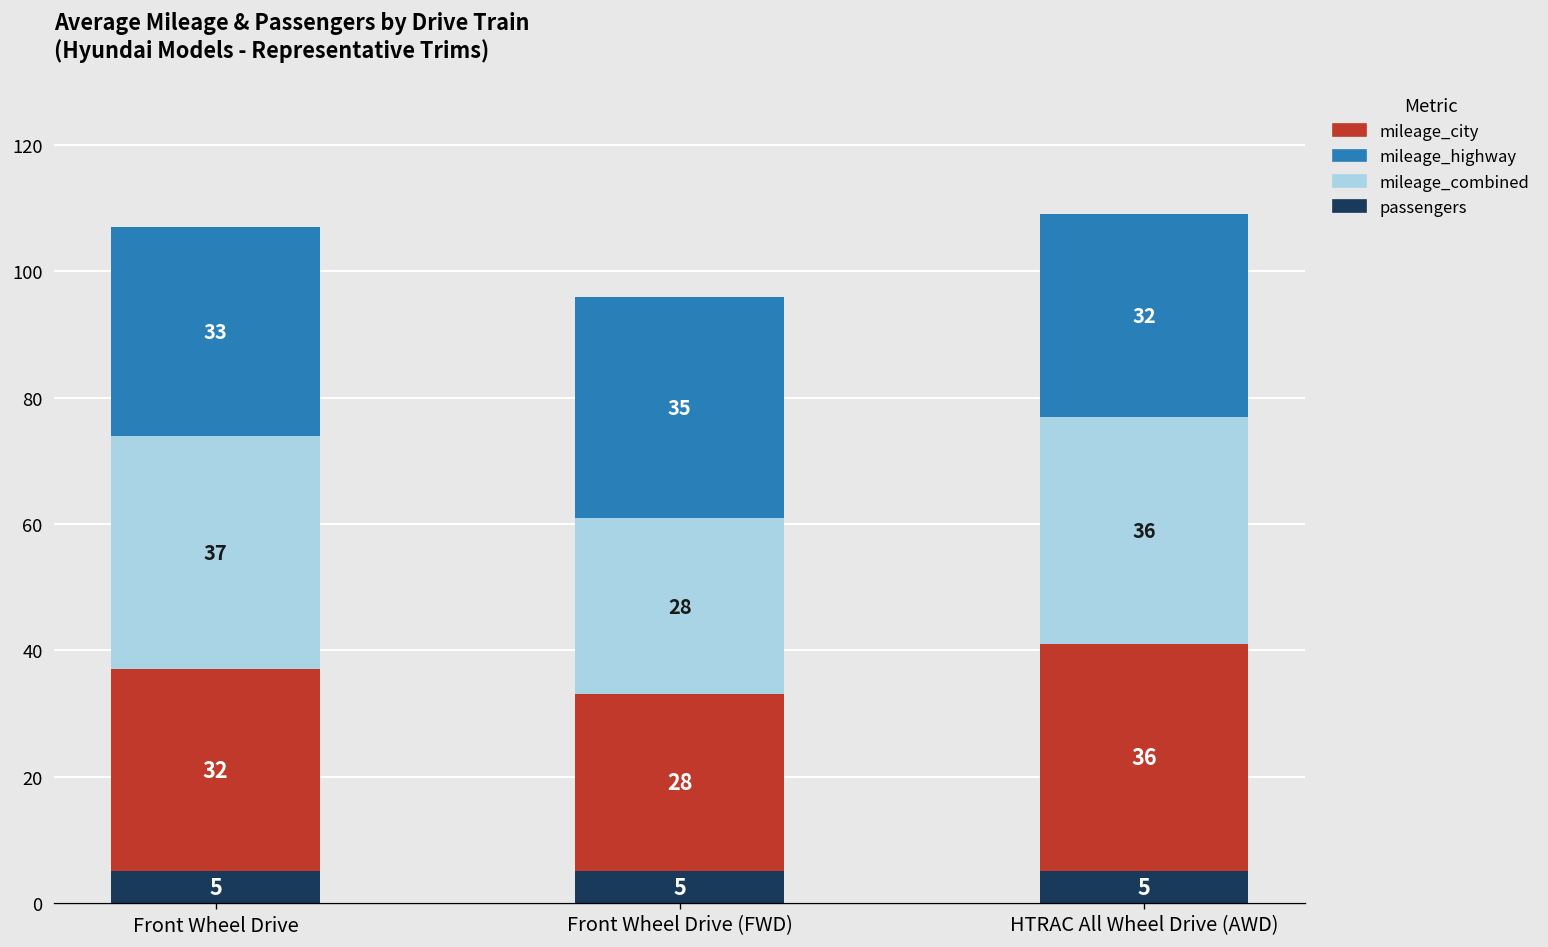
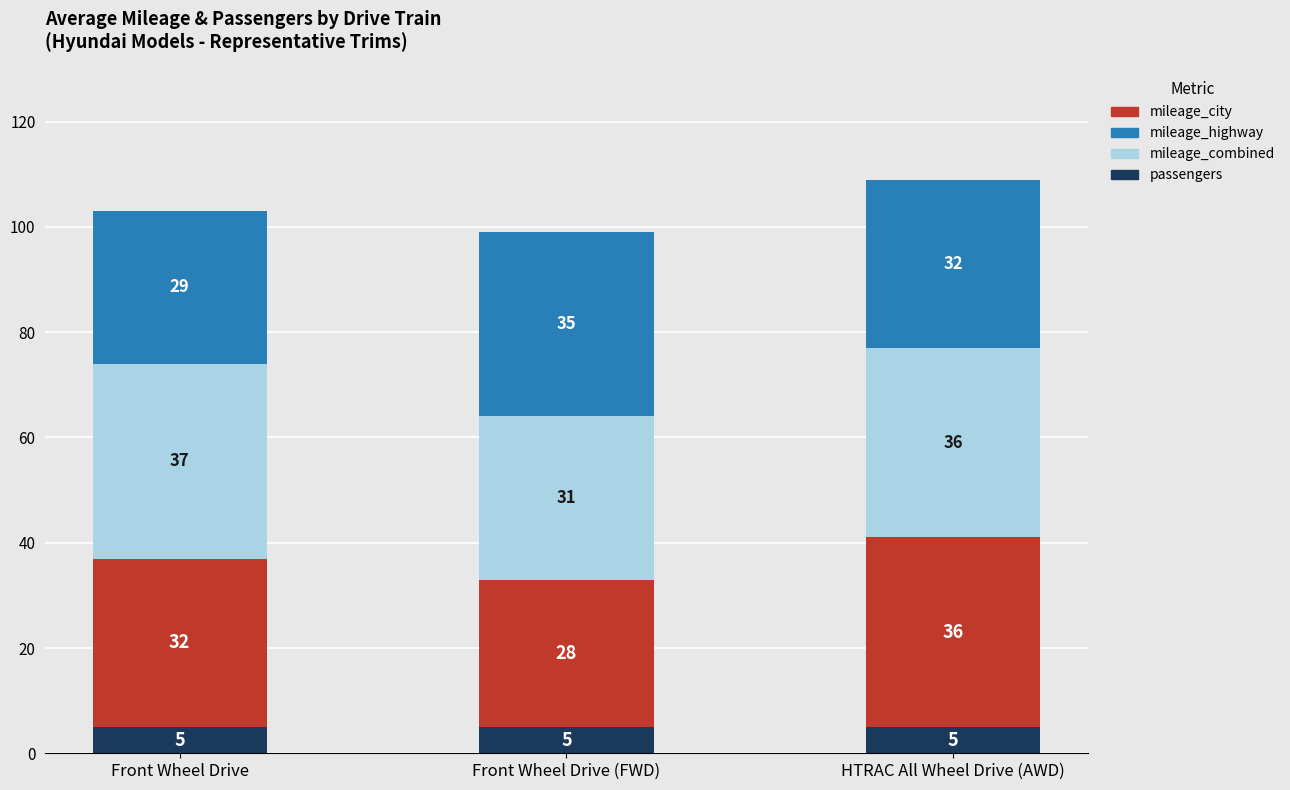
mileage_highway, Front Wheel Drive: 33 -> 29
mileage_combined, Front Wheel Drive (FWD): 28 -> 31
